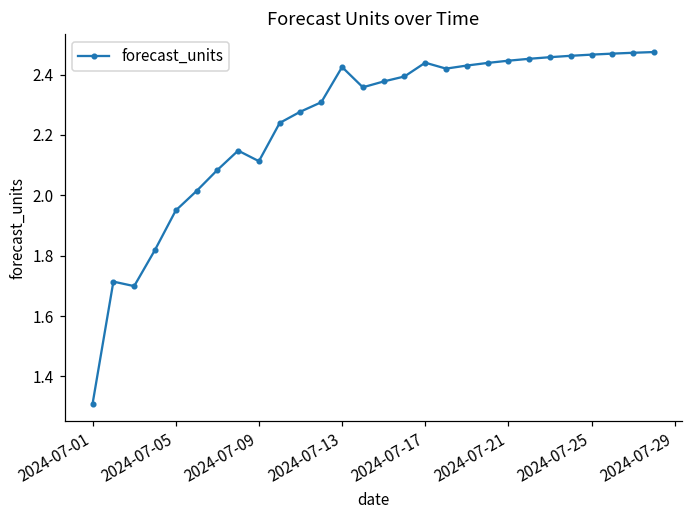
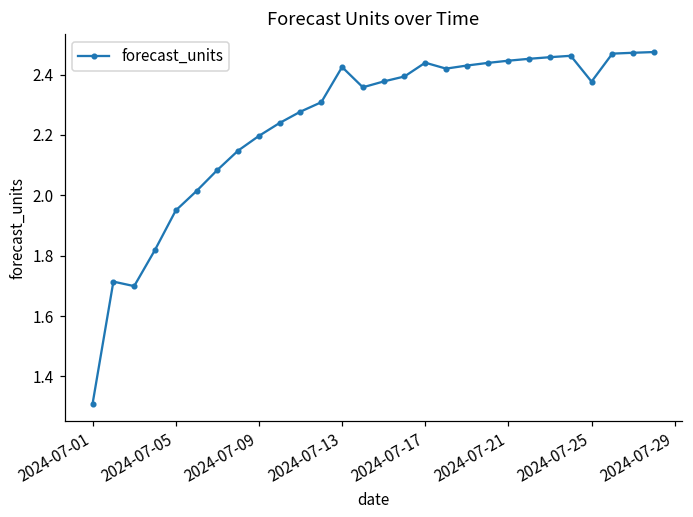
2024-07-09: 2.11 -> 2.20
2024-07-25: 2.47 -> 2.38
